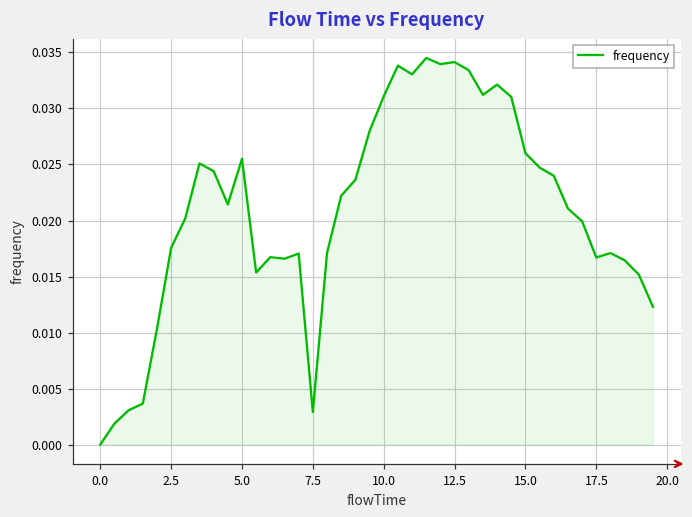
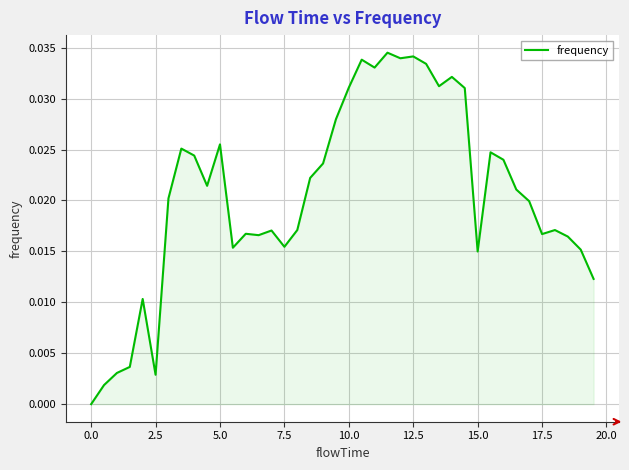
2.5: 0.0176 -> 0.0029
7.5: 0.0029 -> 0.0154
15.0: 0.0260 -> 0.0150
